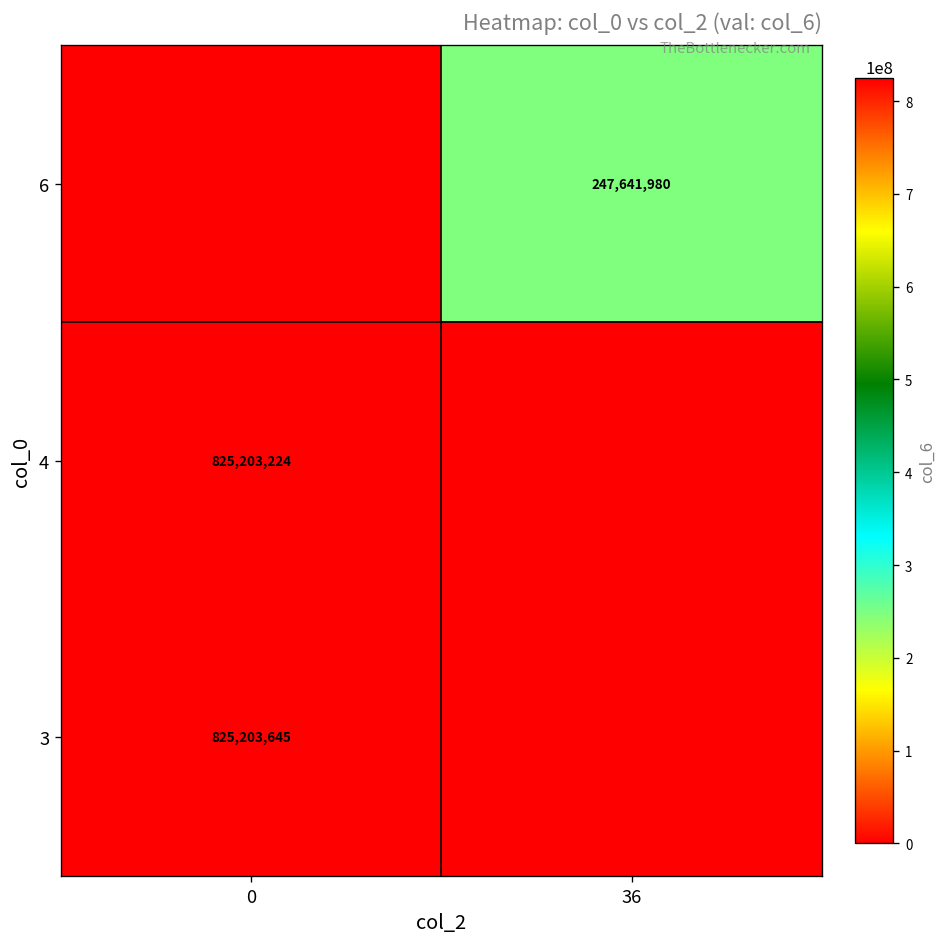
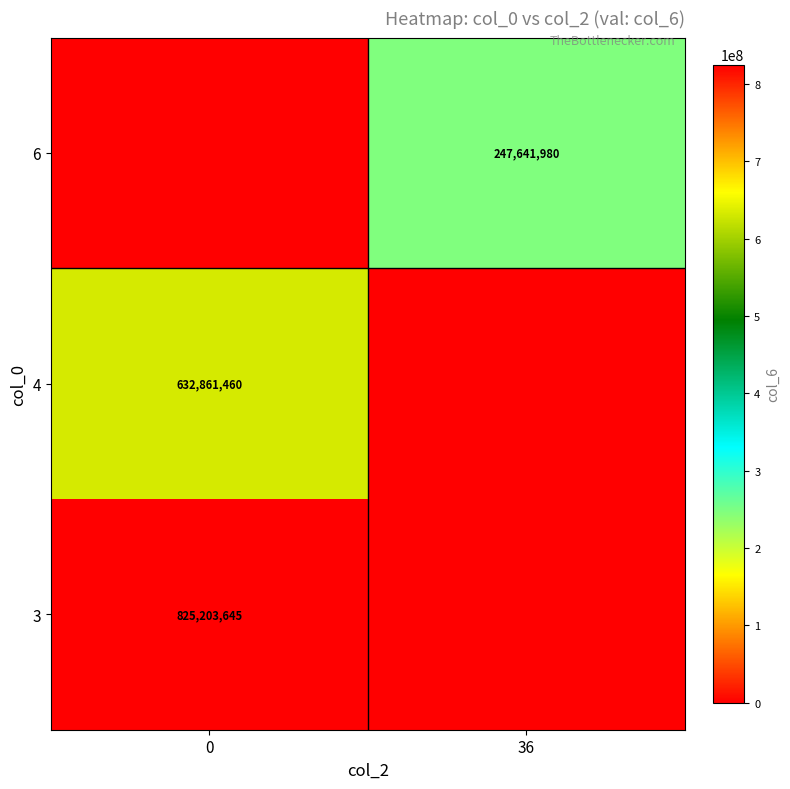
4, 0: 825,203,224 -> 632,861,460
